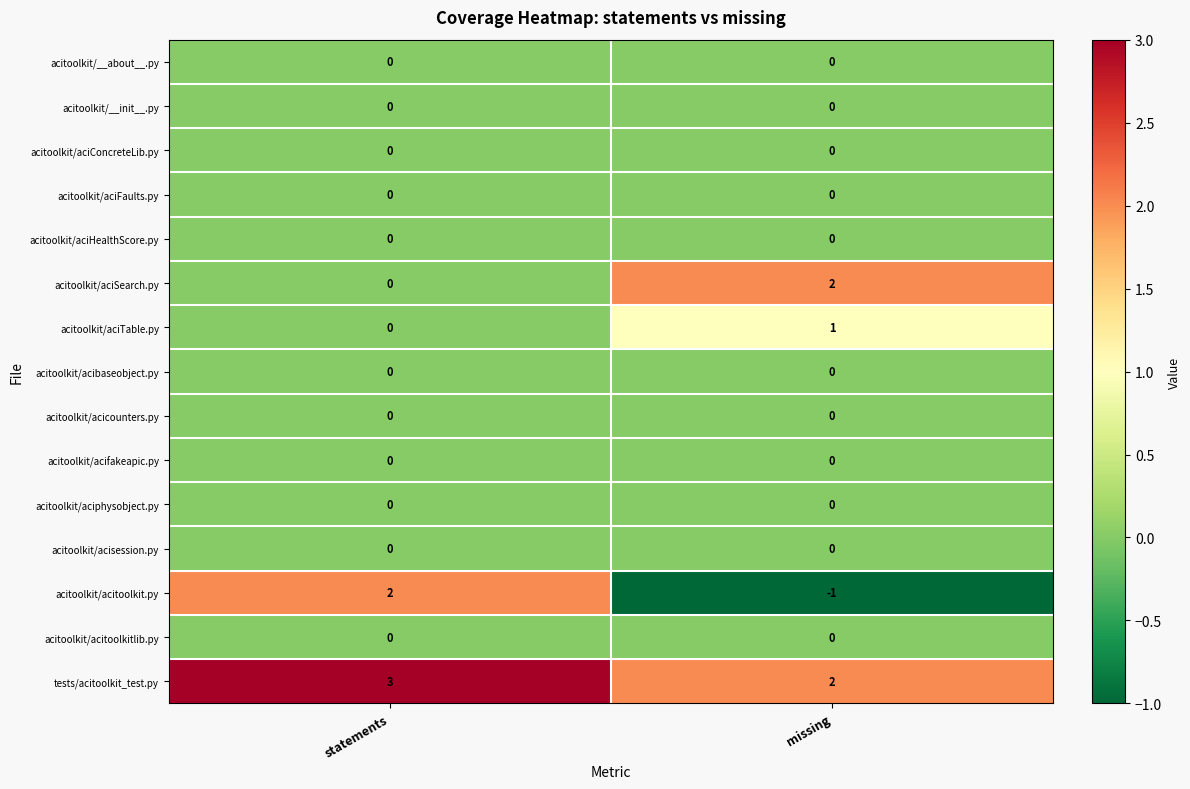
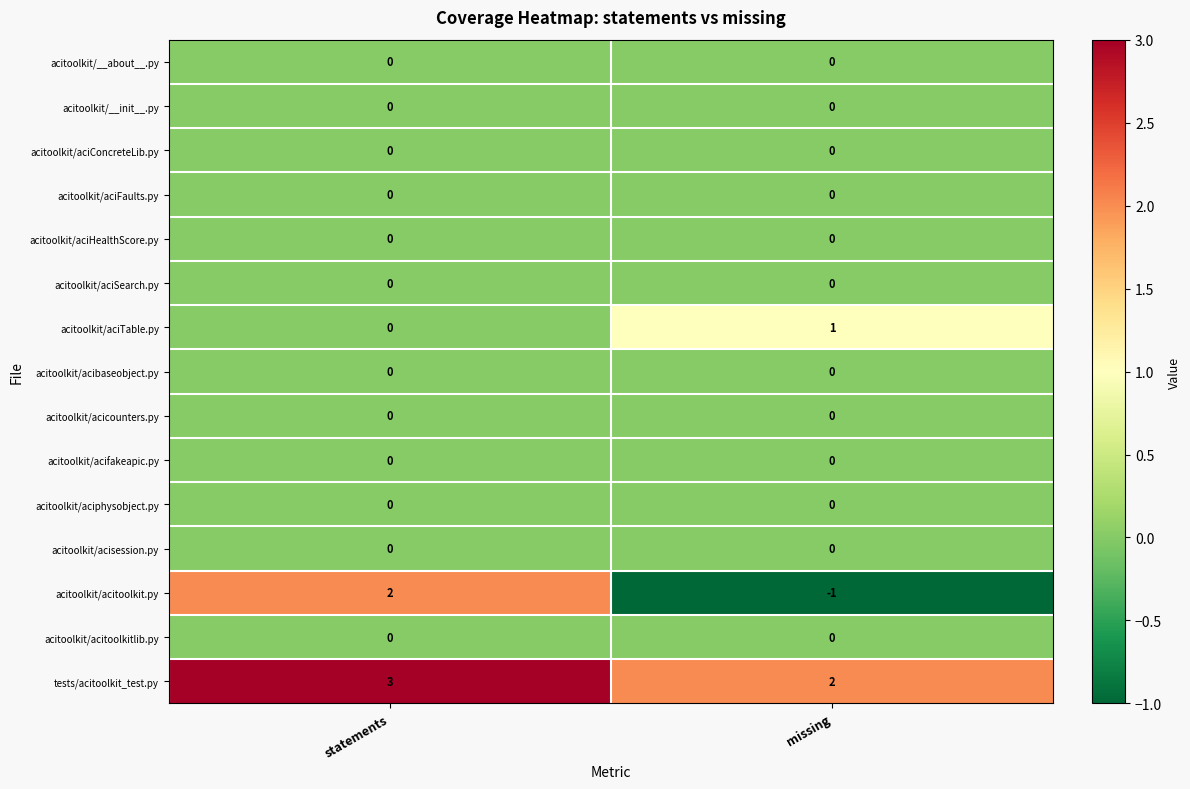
acitoolkit/aciSearch.py, missing: 2 -> 0
